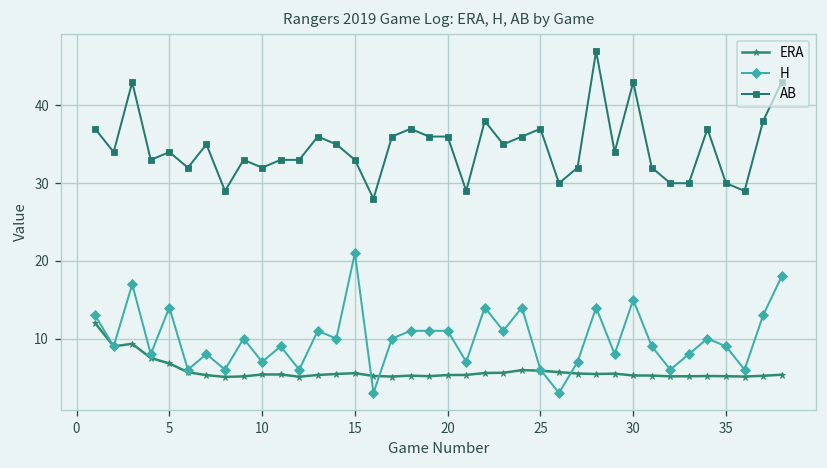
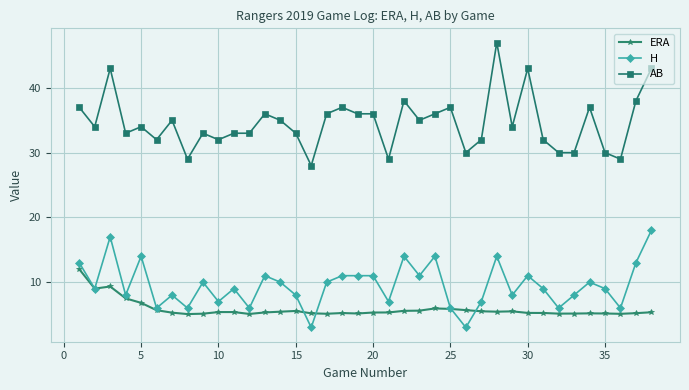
H, 15: 21 -> 8
H, 30: 15 -> 11
